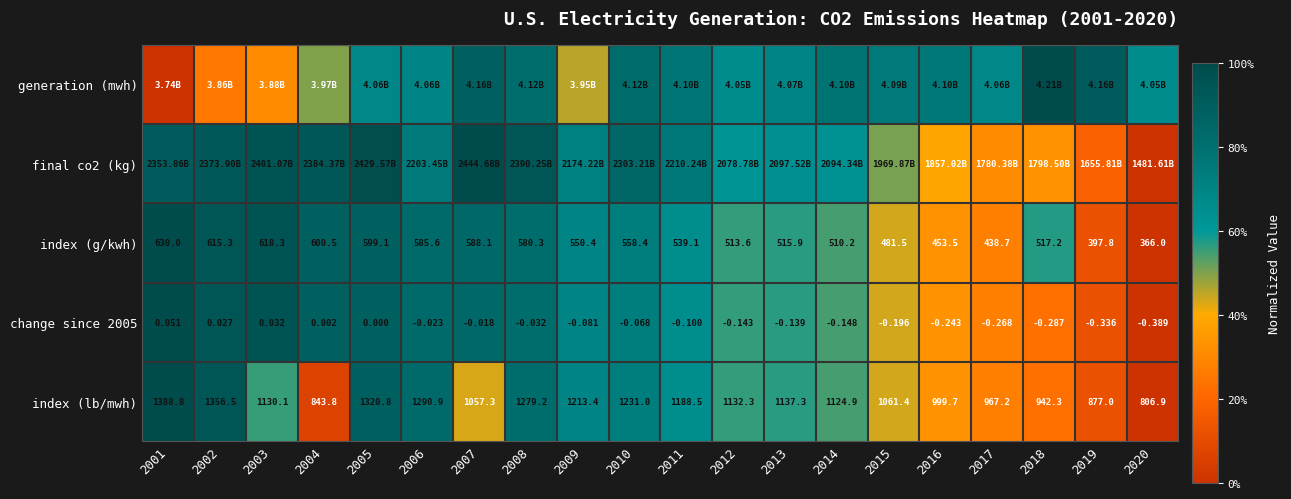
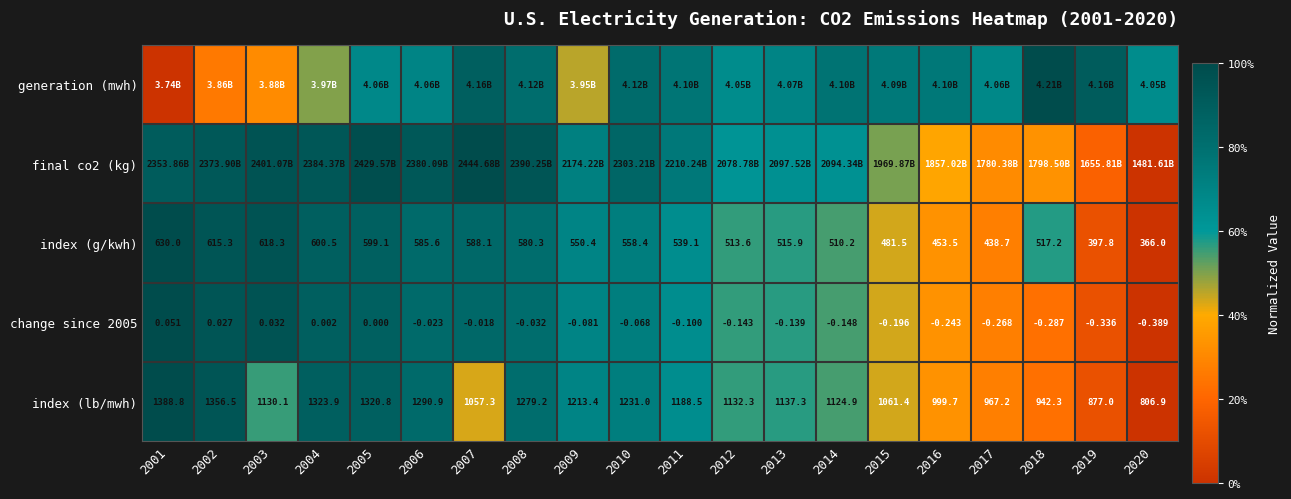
final co2 (kg), 2006: 2203.45B -> 2380.09B
index (lb/mwh), 2004: 843.8 -> 1323.9
